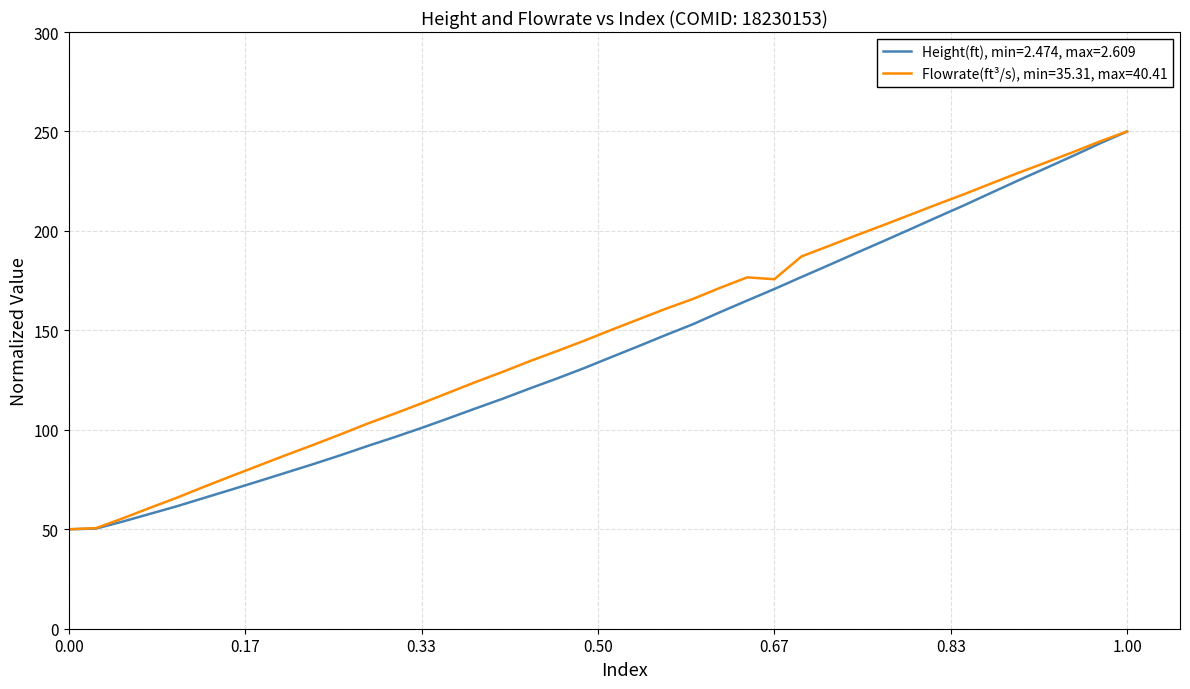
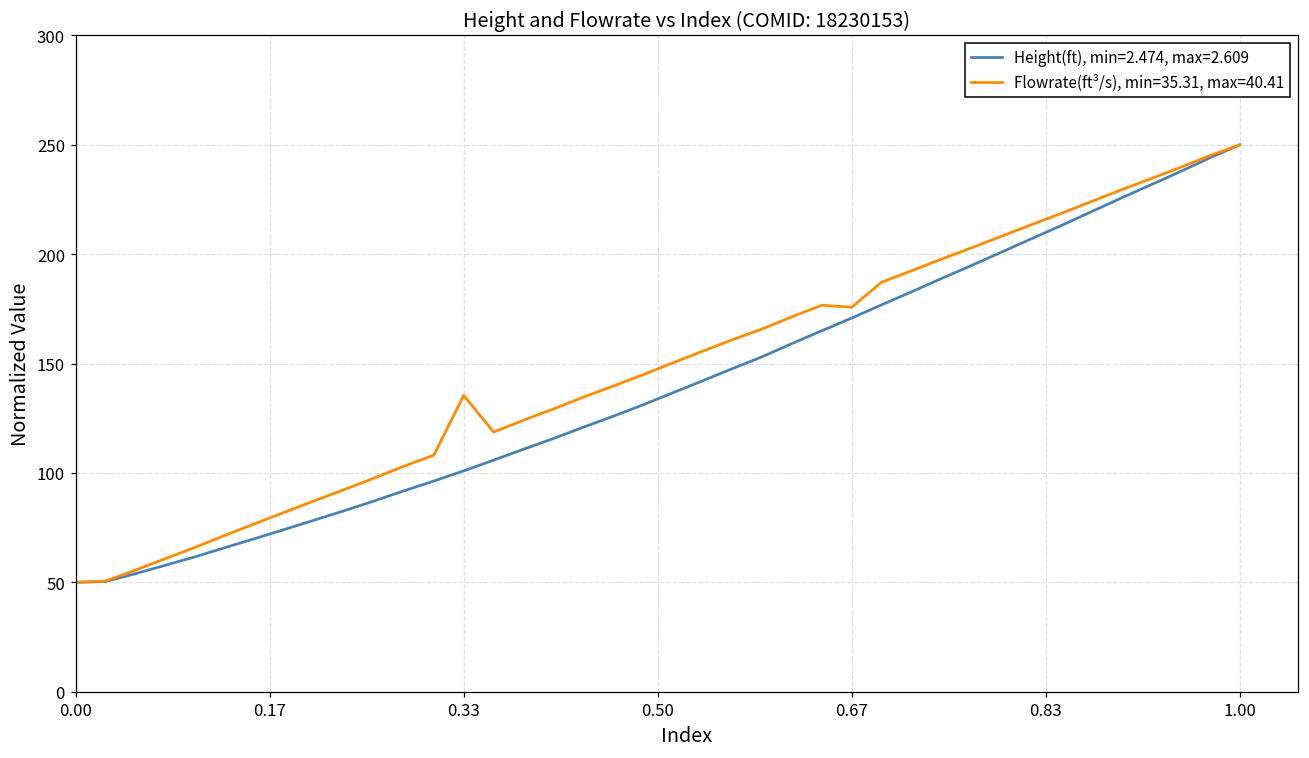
Flowrate(ft³/s), min=35.31, max=40.41, 0.33: 113 -> 135
